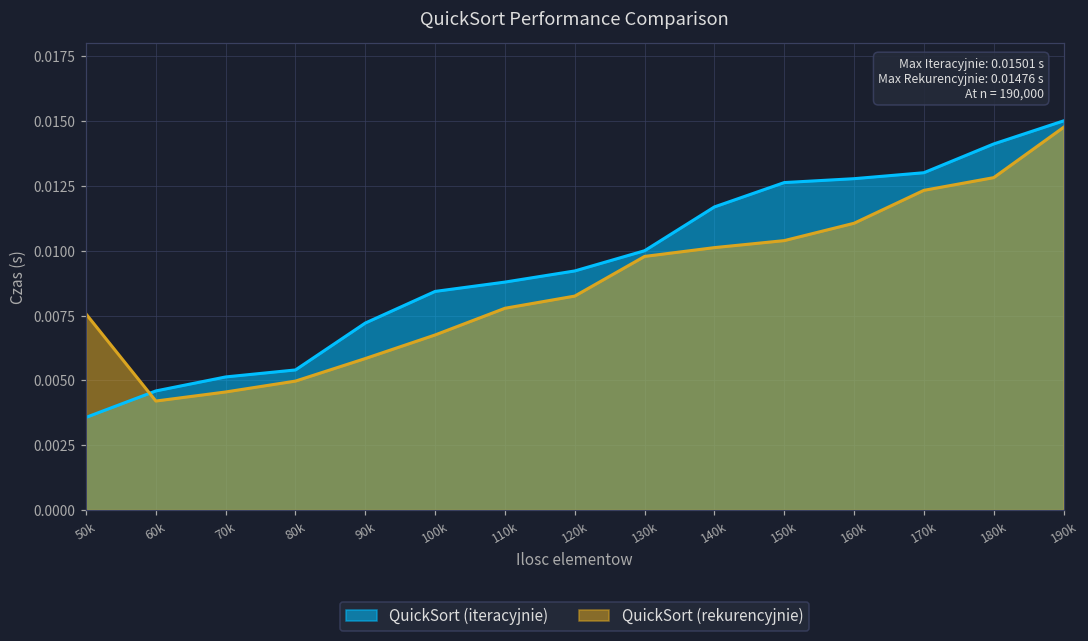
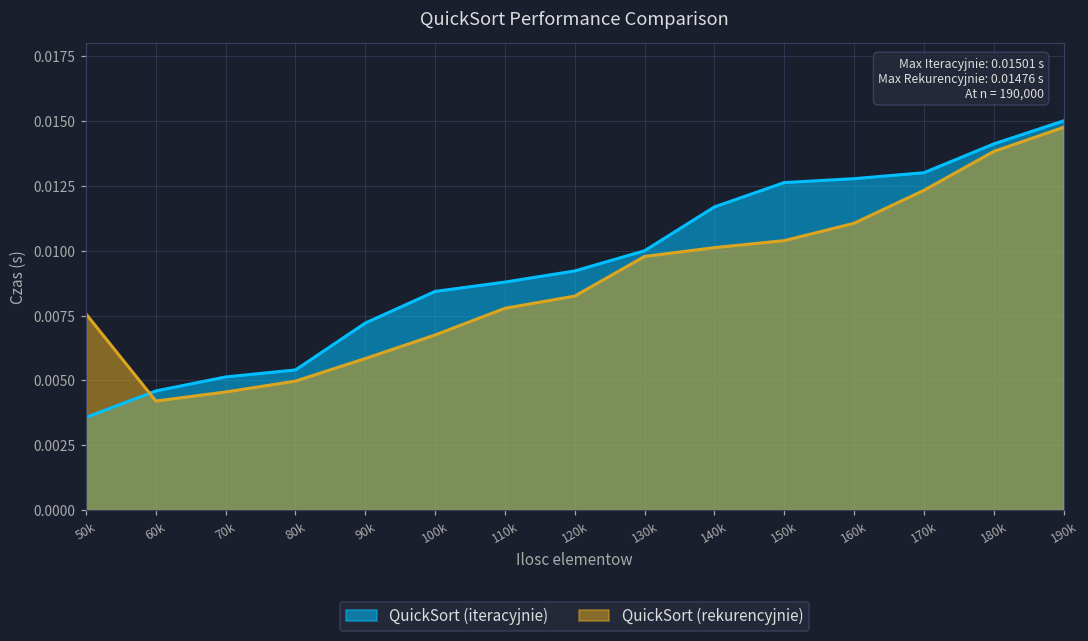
QuickSort (rekurencyjnie), 180k: 0.0128 -> 0.0138
